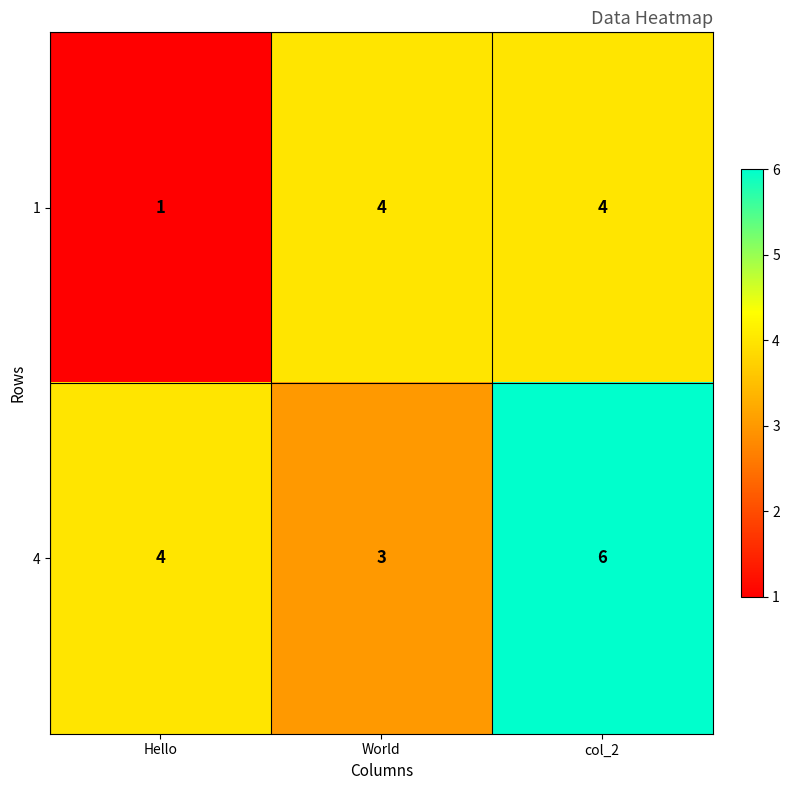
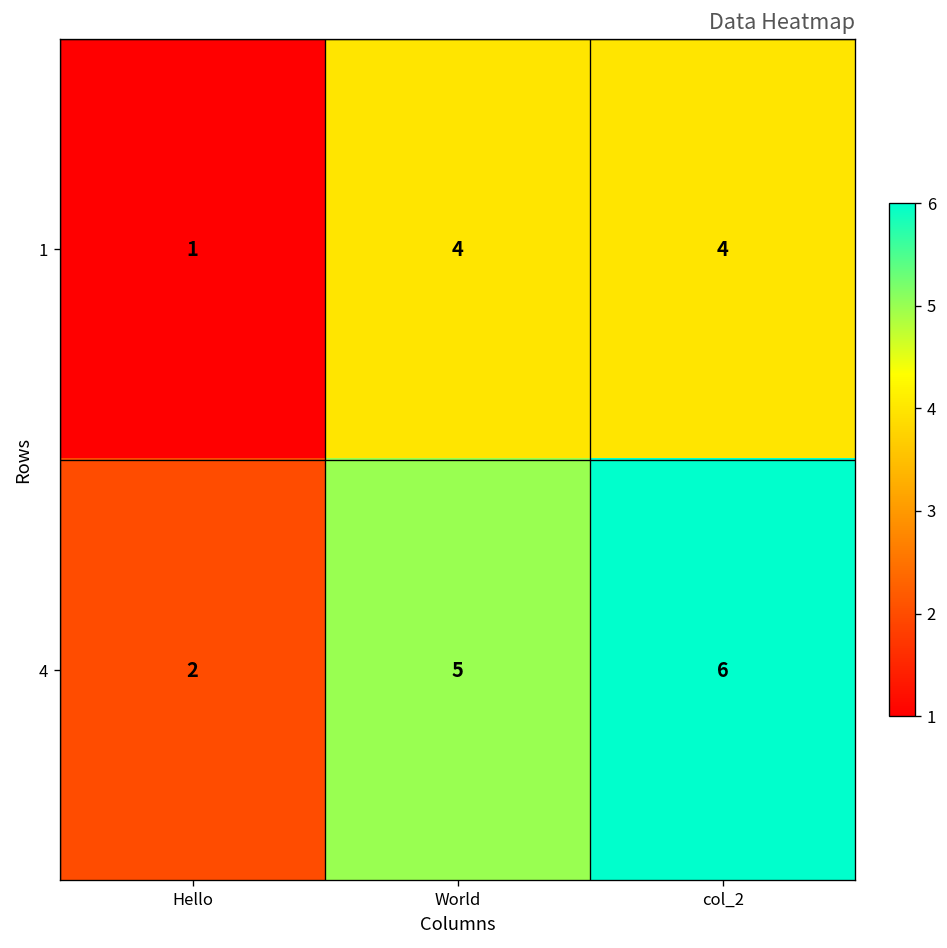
4, Hello: 4 -> 2
4, World: 3 -> 5
